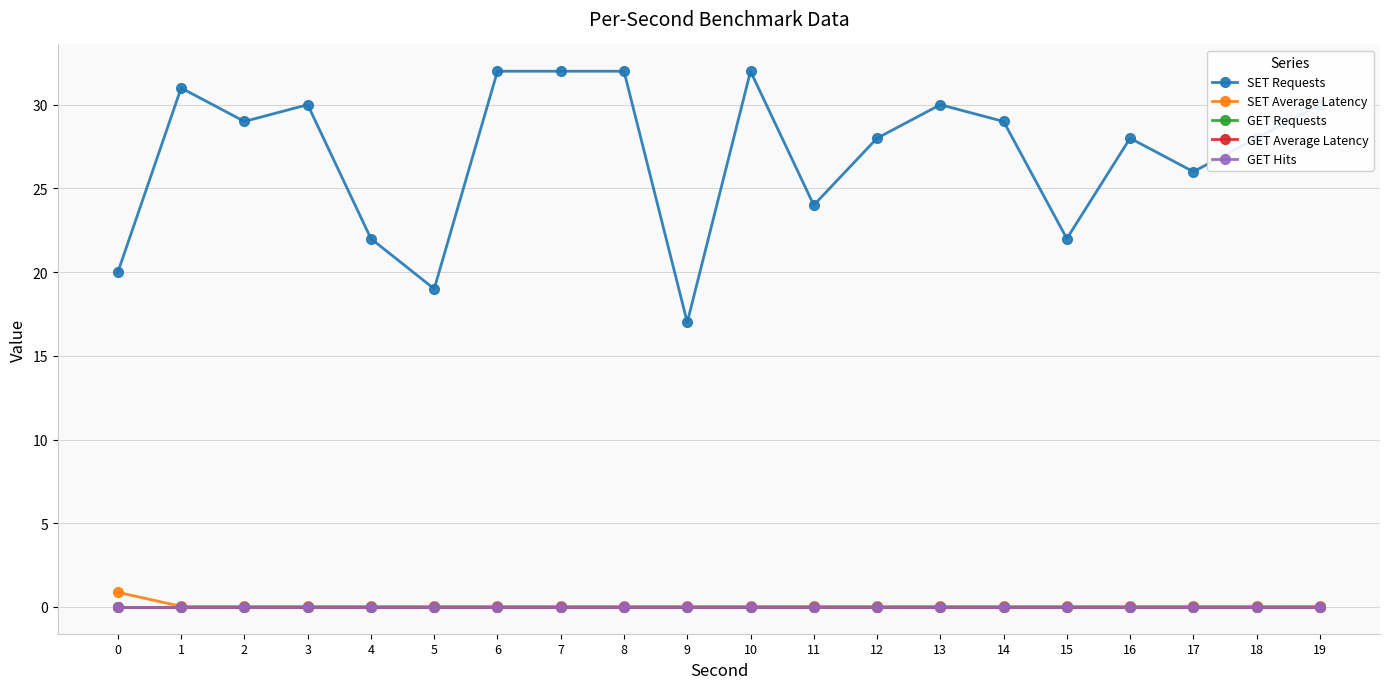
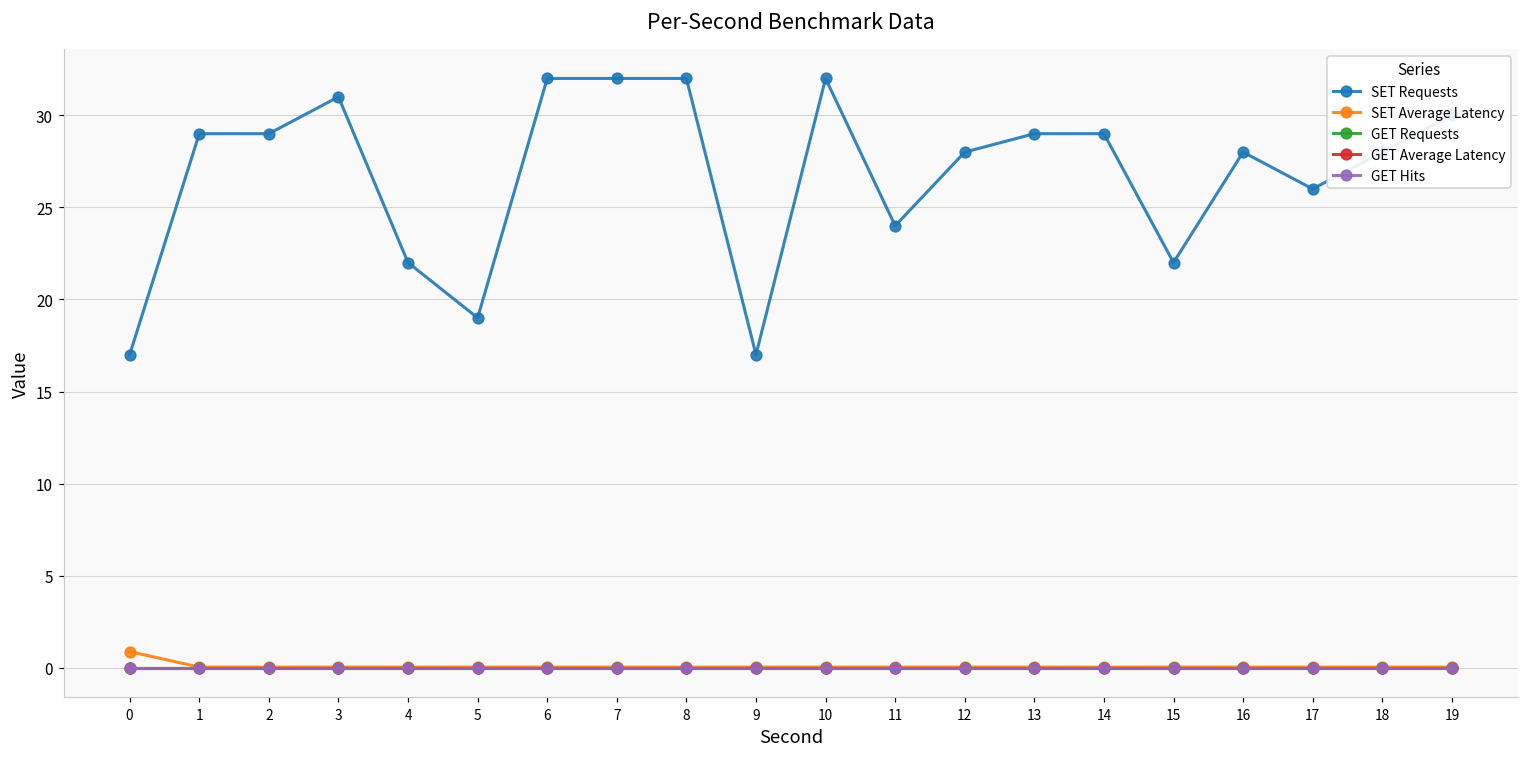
SET Requests, 0: 20 -> 17
SET Requests, 1: 31 -> 29
SET Requests, 3: 30 -> 31
SET Requests, 13: 30 -> 29
